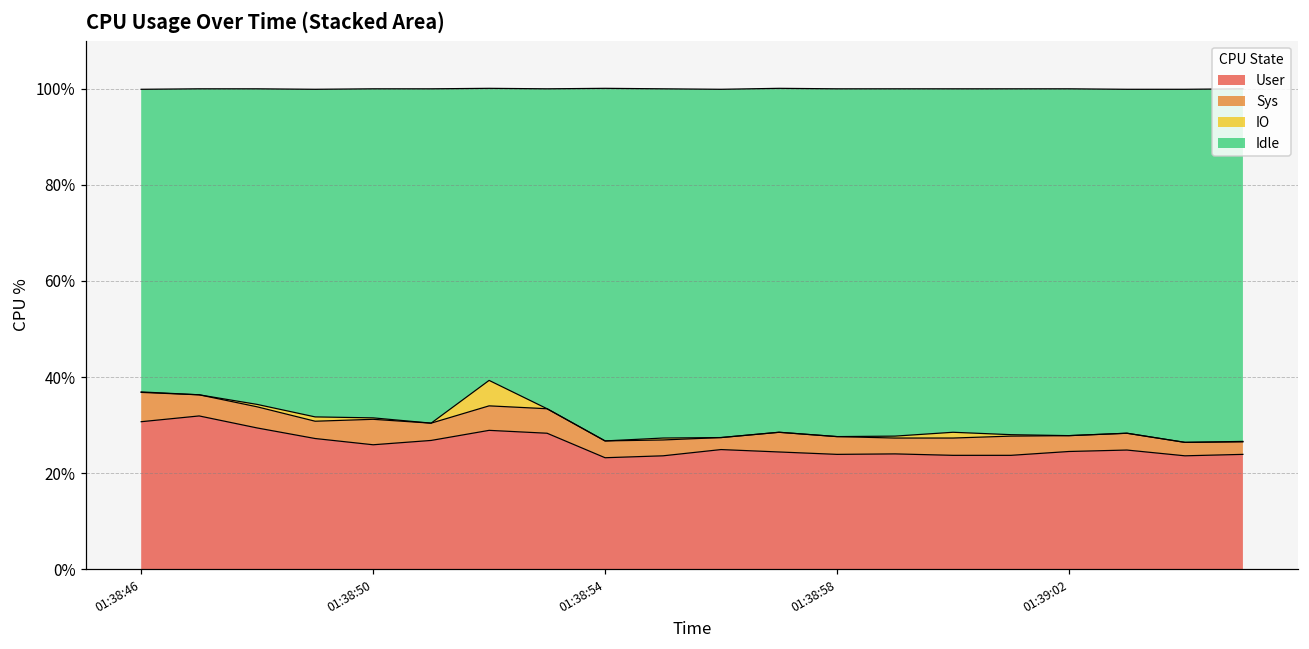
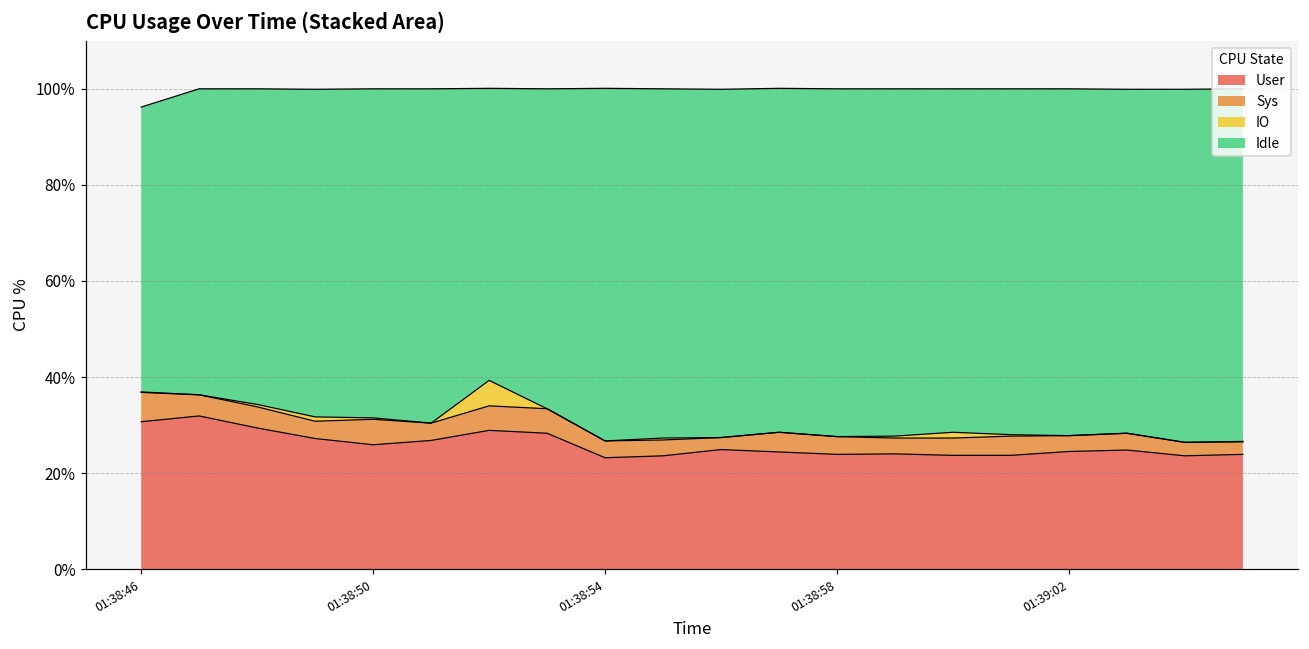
Idle, 01:38:46: 63% -> 59%
